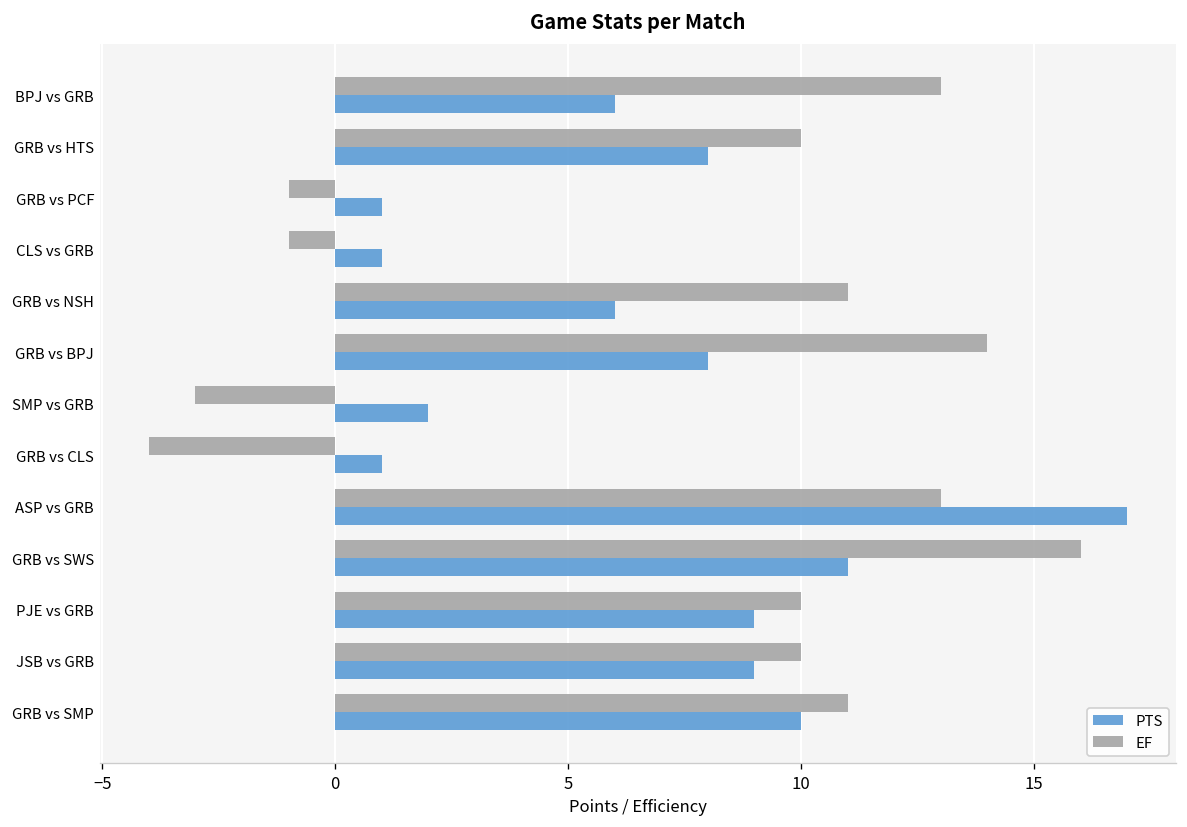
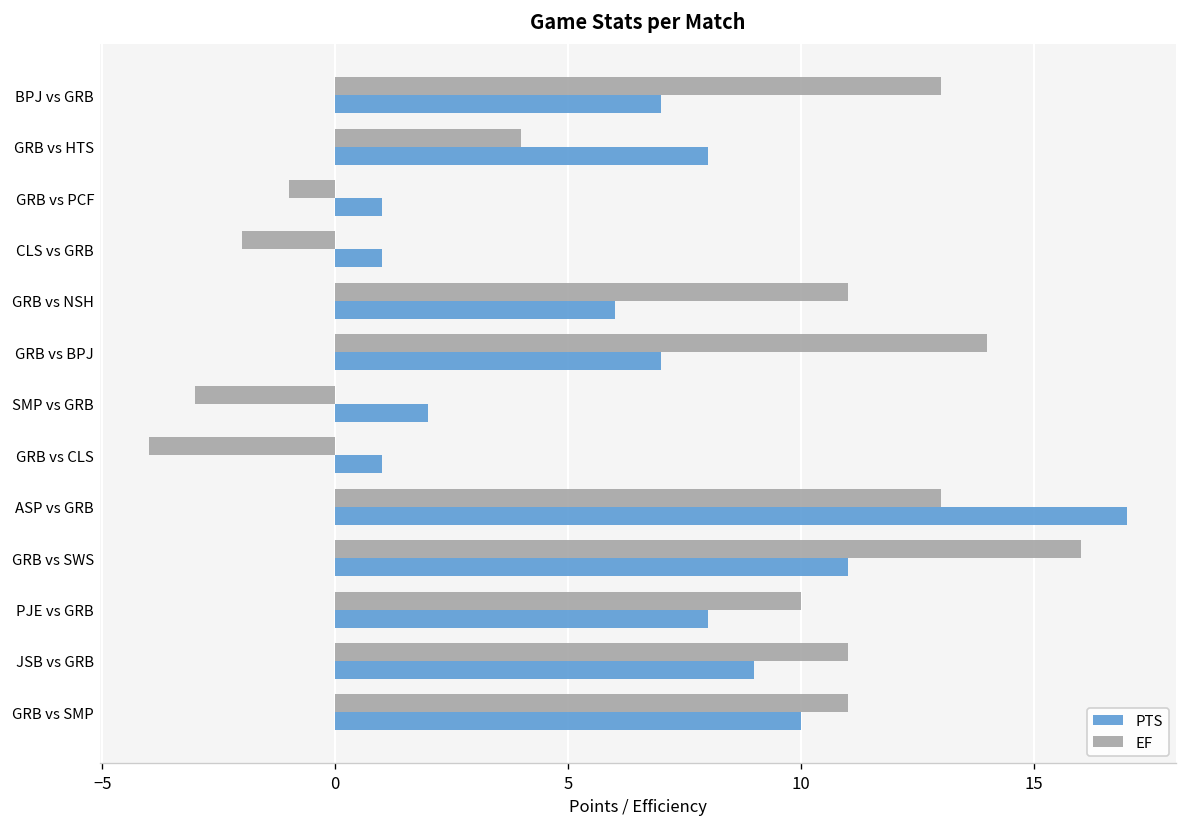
PTS, BPJ vs GRB: 6 -> 7
EF, GRB vs HTS: 10 -> 4
EF, CLS vs GRB: -1 -> -2
PTS, GRB vs BPJ: 8 -> 7
PTS, PJE vs GRB: 9 -> 8
EF, JSB vs GRB: 10 -> 11
